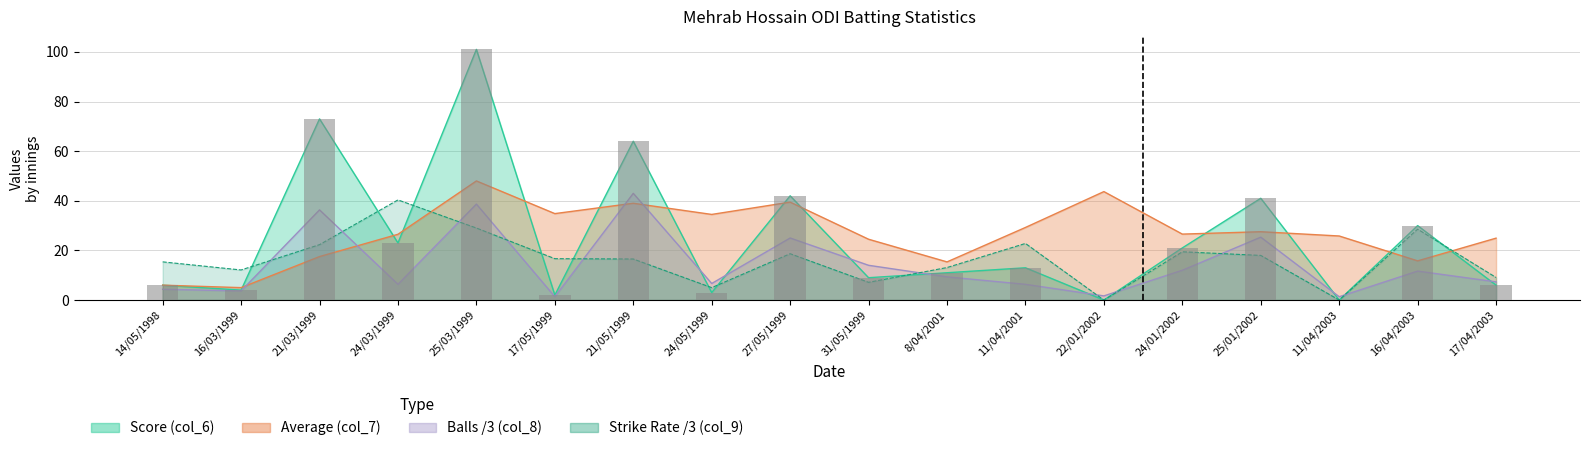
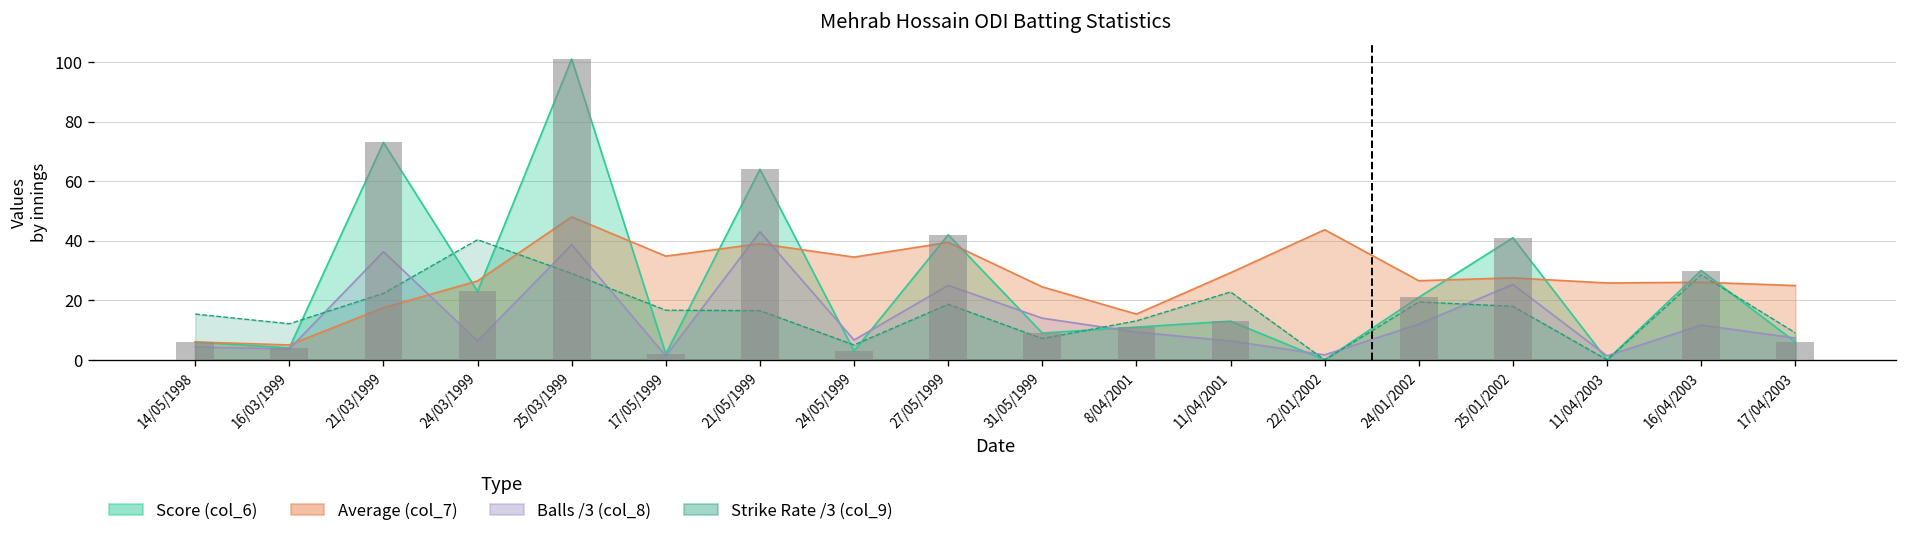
Average (col_7), 16/04/2003: 16 -> 26
